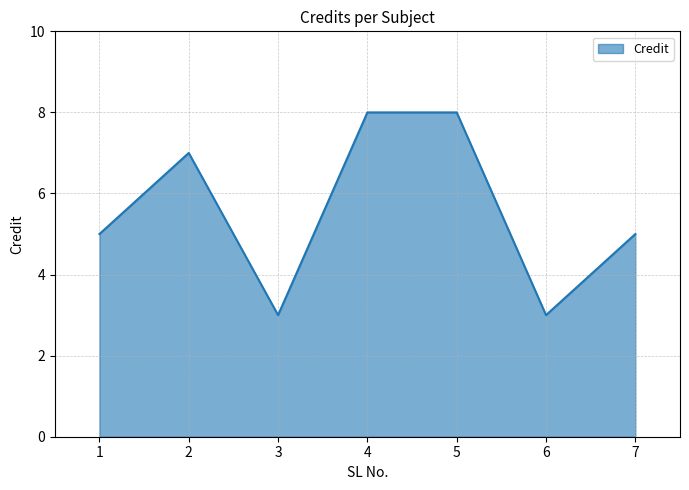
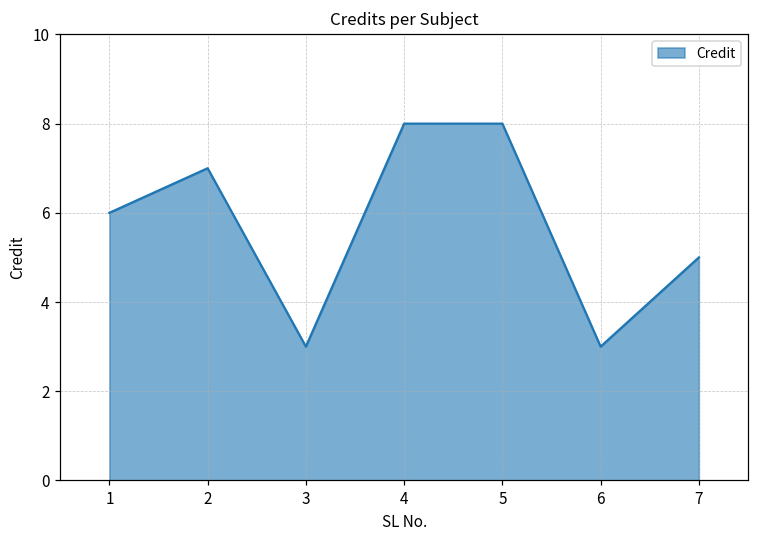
1: 5 -> 6
